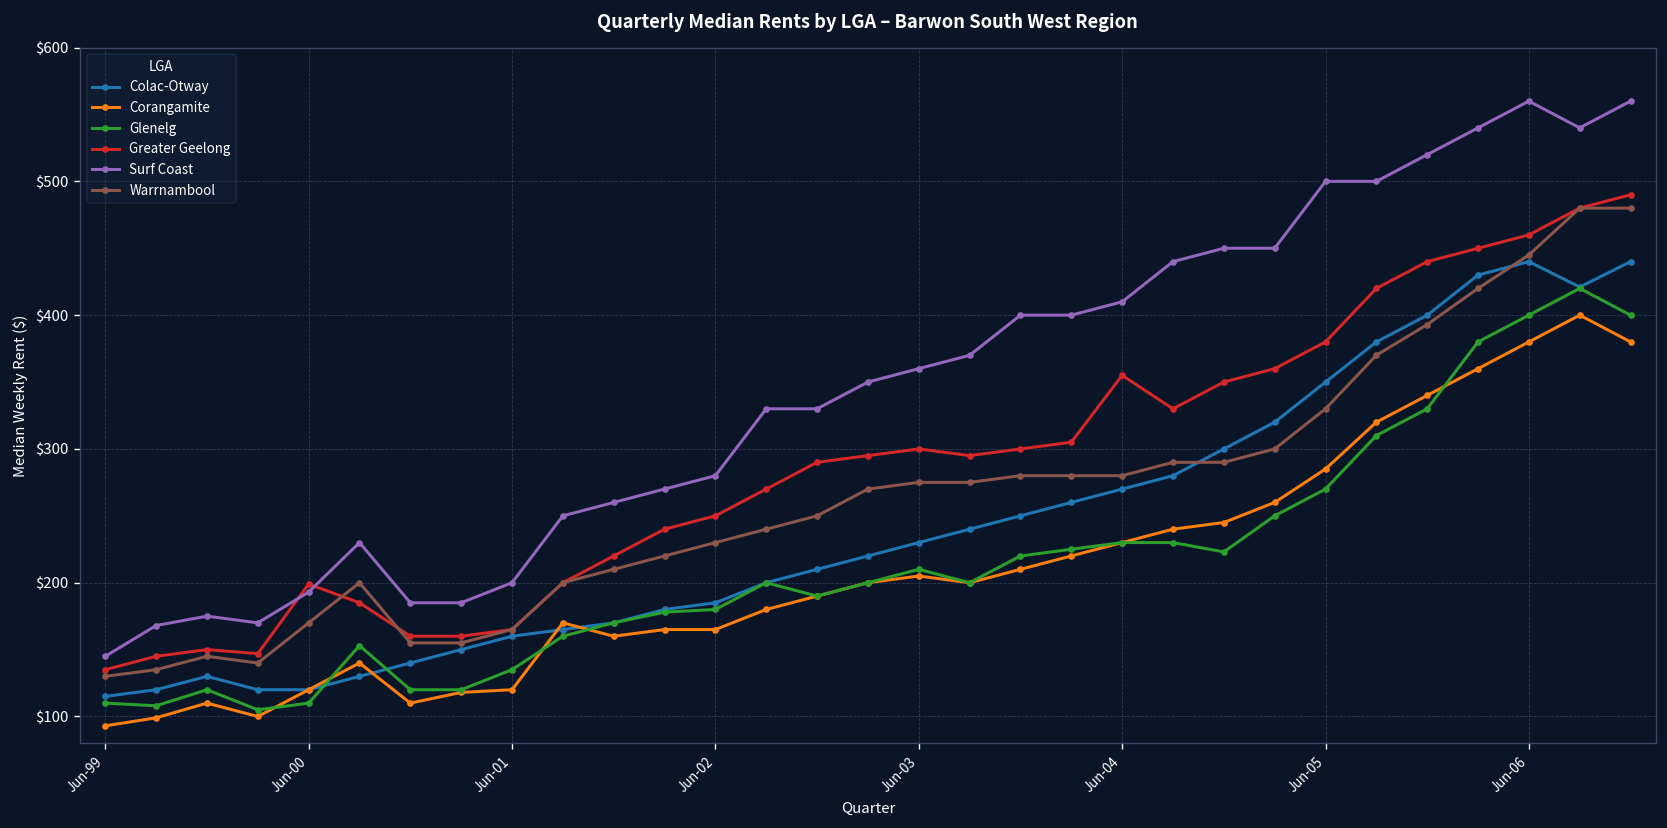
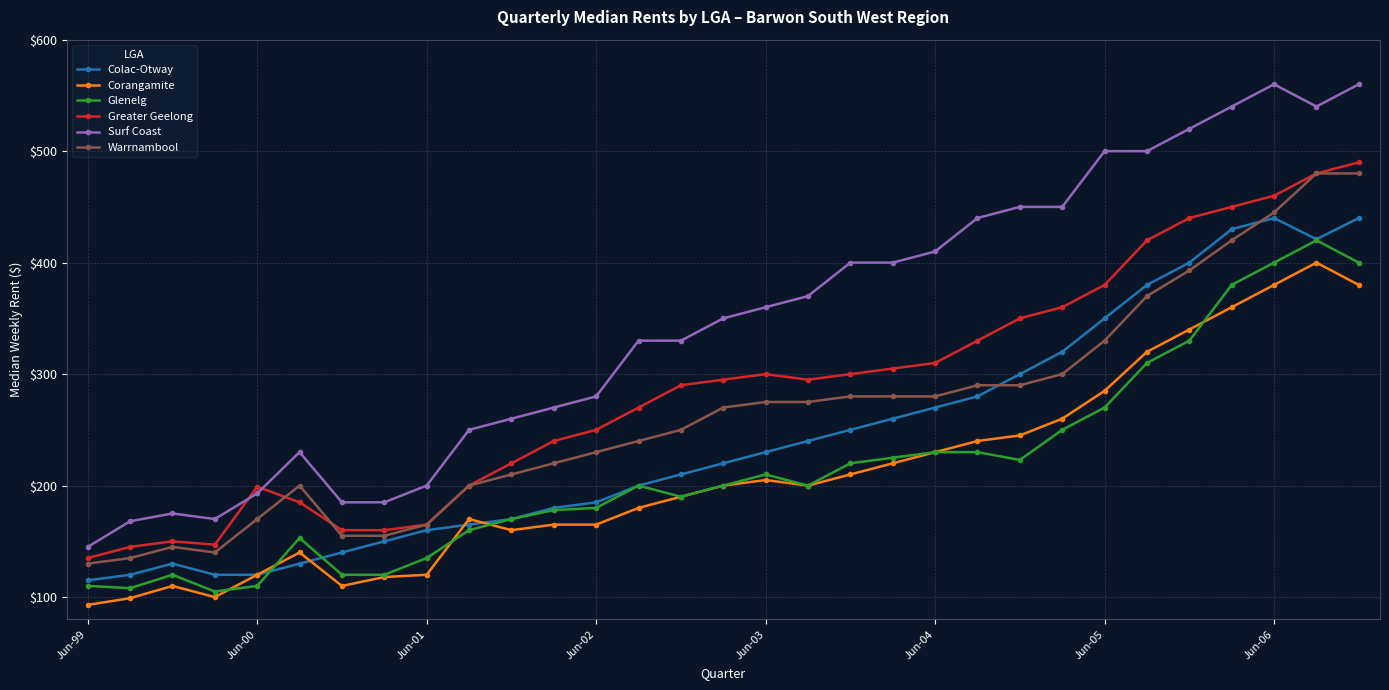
Greater Geelong, Jun-04: $355 -> $310
